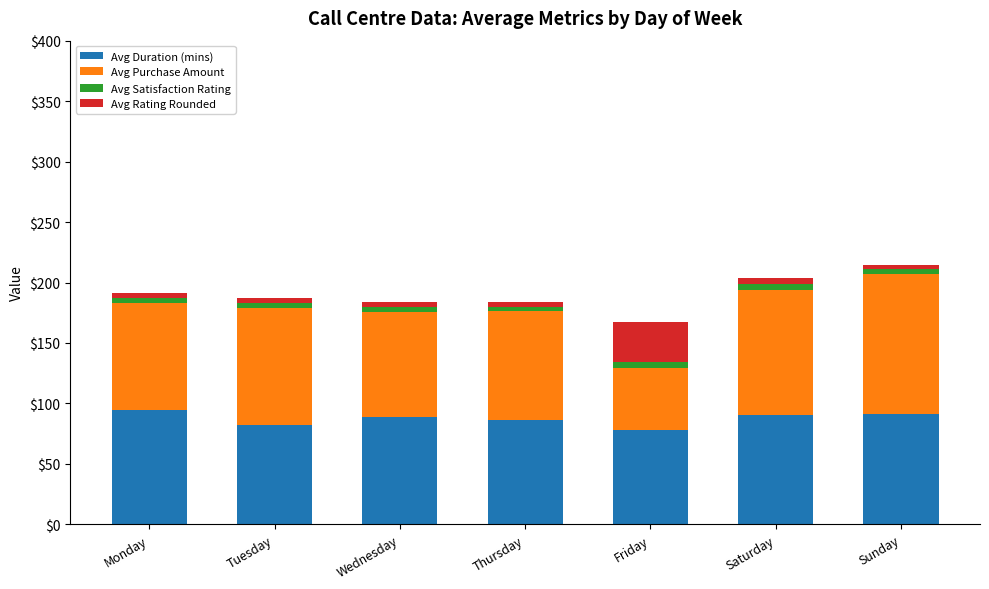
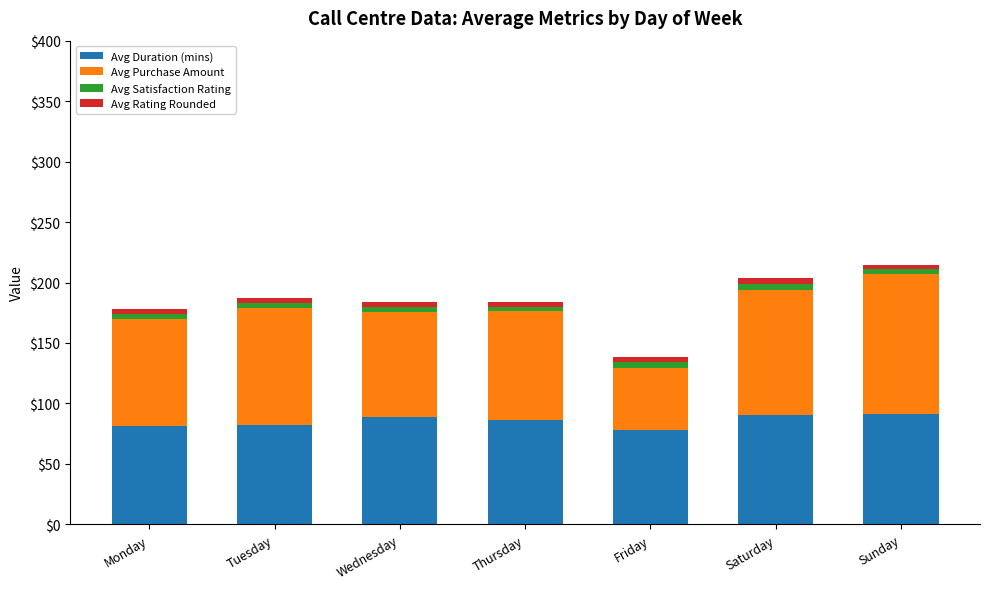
Avg Duration (mins), Monday: $94 -> $81
Avg Rating Rounded, Friday: $33 -> $5
